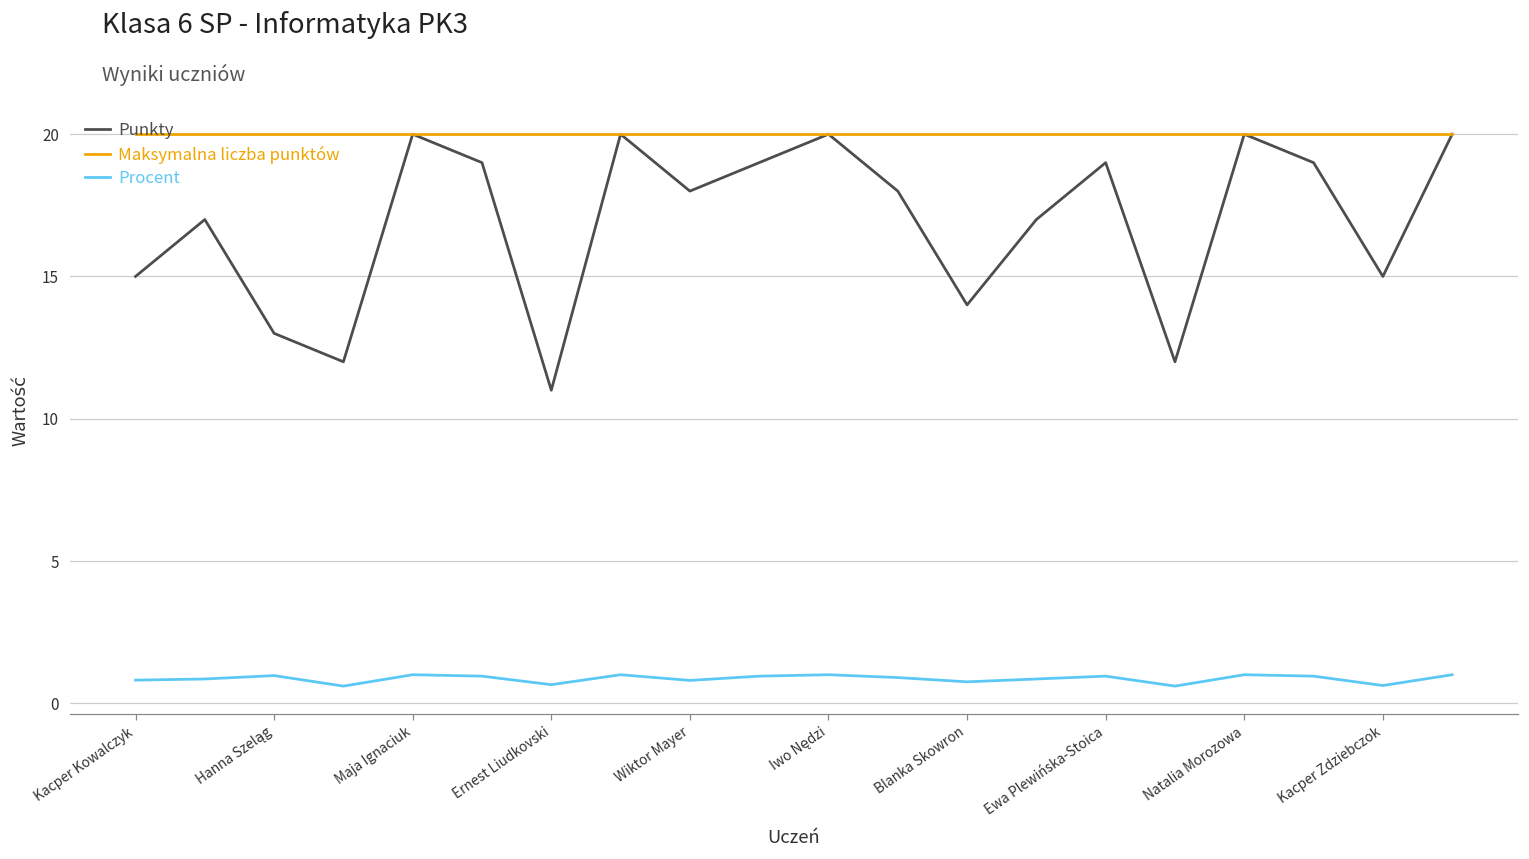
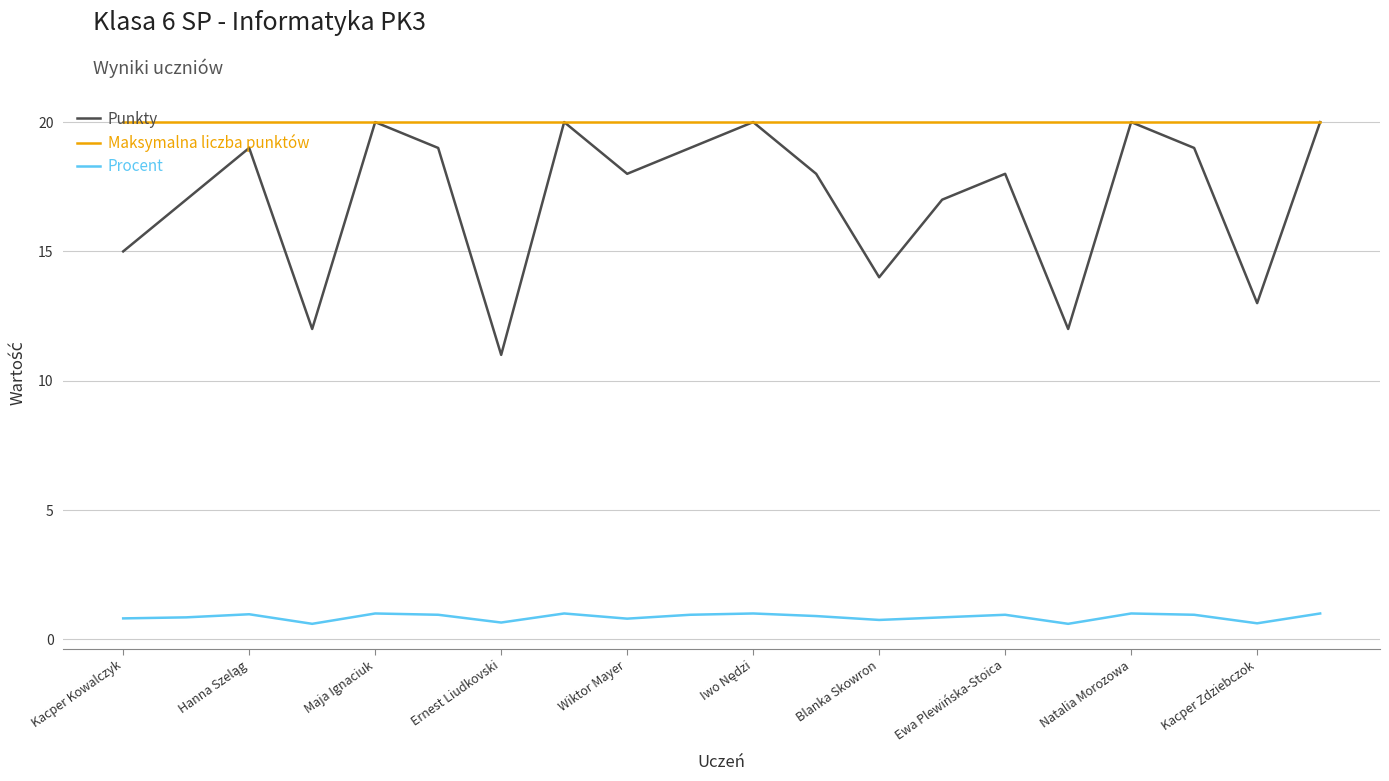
Punkty, Hanna Szeląg: 13 -> 19
Punkty, Ewa Plewińska-Stoica: 19 -> 18
Punkty, Kacper Zdziebczok: 15 -> 13
